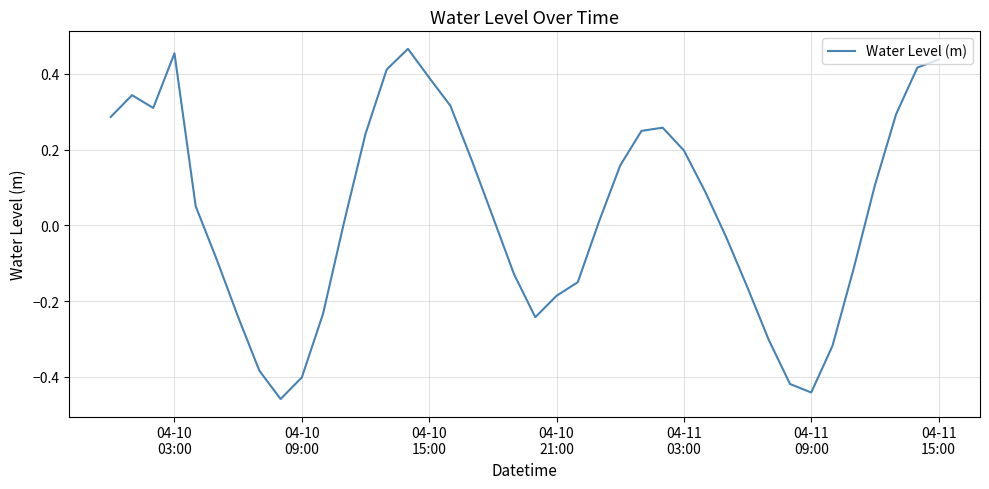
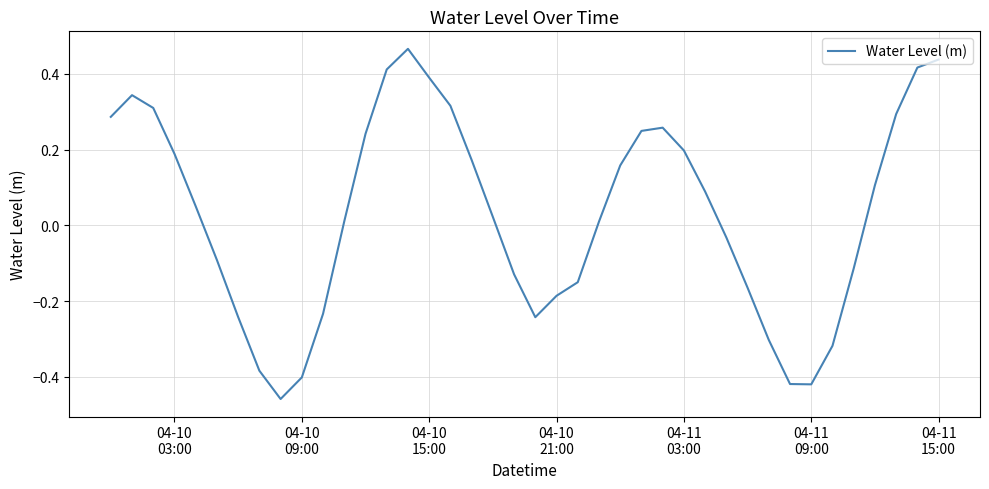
04-10 03:00: 0.45 -> 0.19
04-11 09:00: -0.44 -> -0.42
